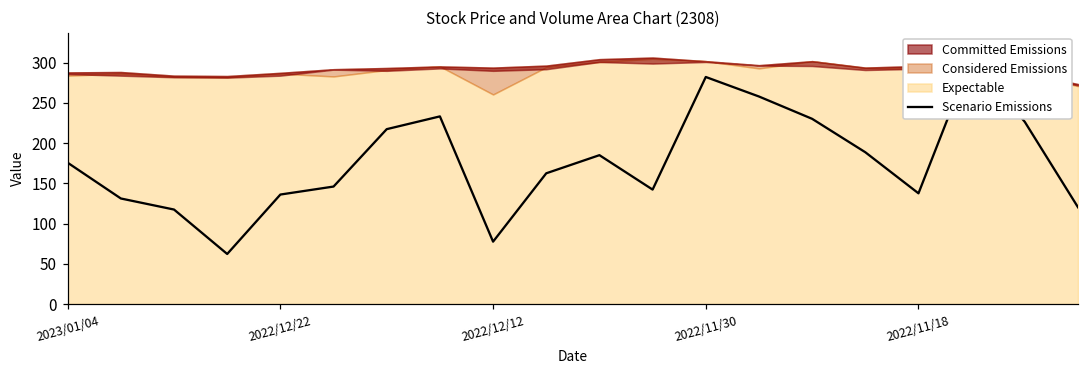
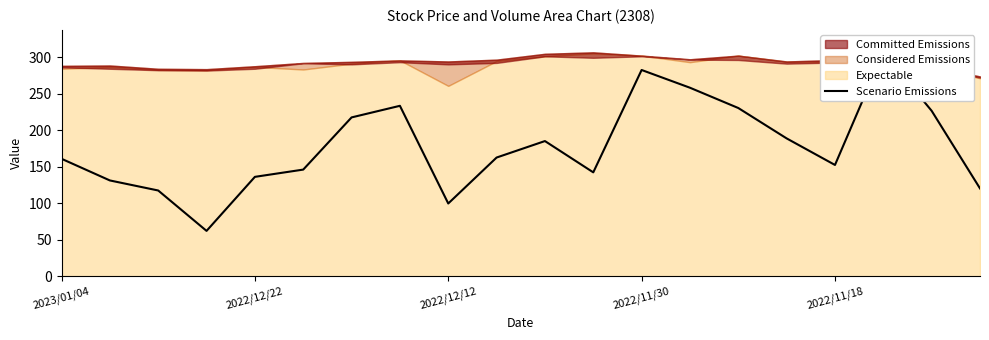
Scenario Emissions, 2023/01/04: 180 -> 160
Scenario Emissions, 2022/12/12: 80 -> 100
Scenario Emissions, 2022/11/18: 140 -> 150
